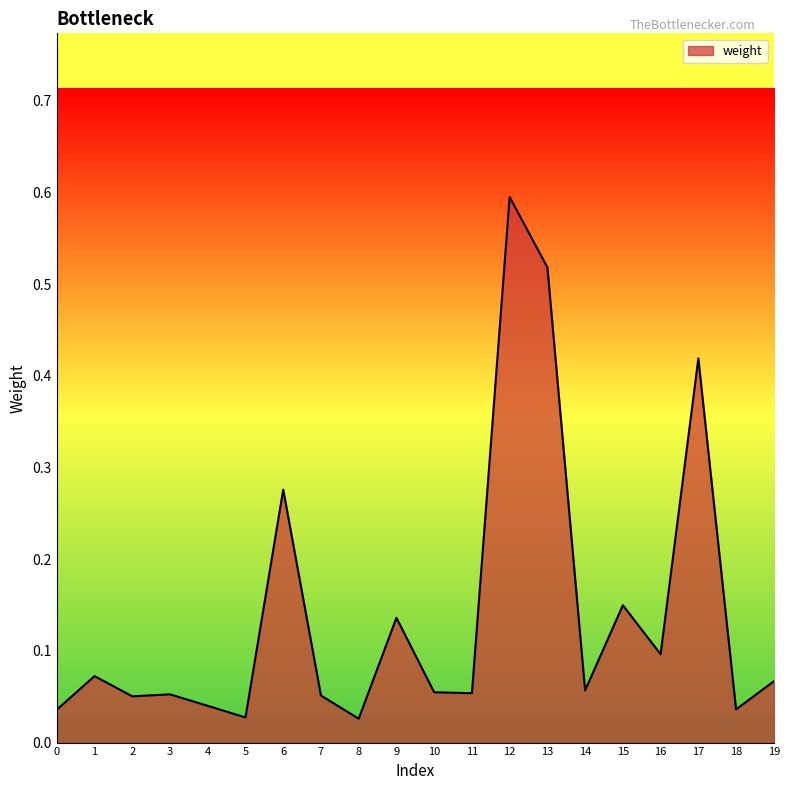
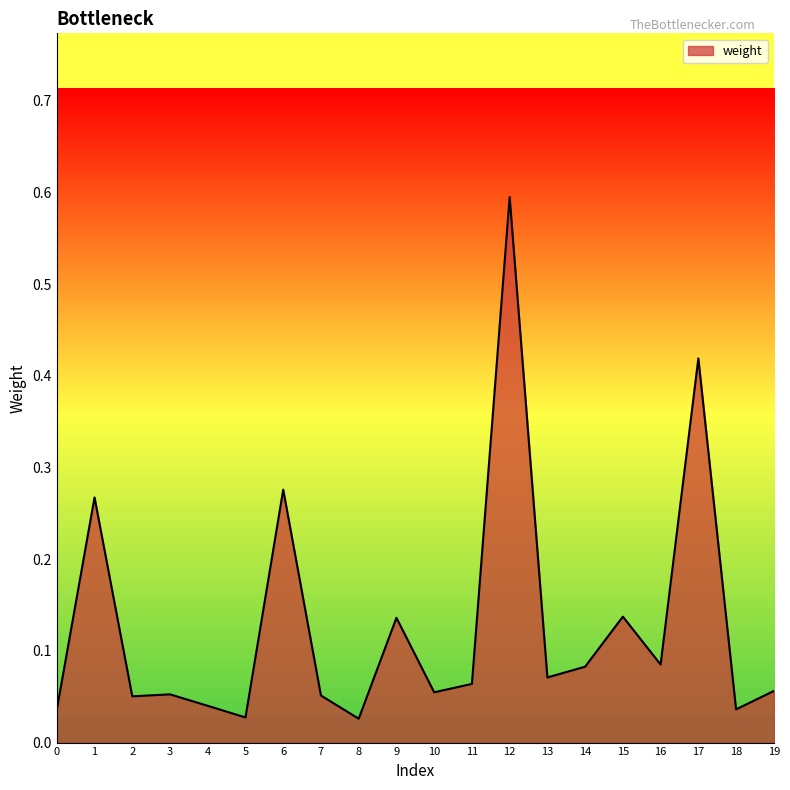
1: 0.07 -> 0.27
11: 0.05 -> 0.06
13: 0.52 -> 0.07
14: 0.06 -> 0.08
15: 0.15 -> 0.14
16: 0.10 -> 0.09
19: 0.07 -> 0.06
